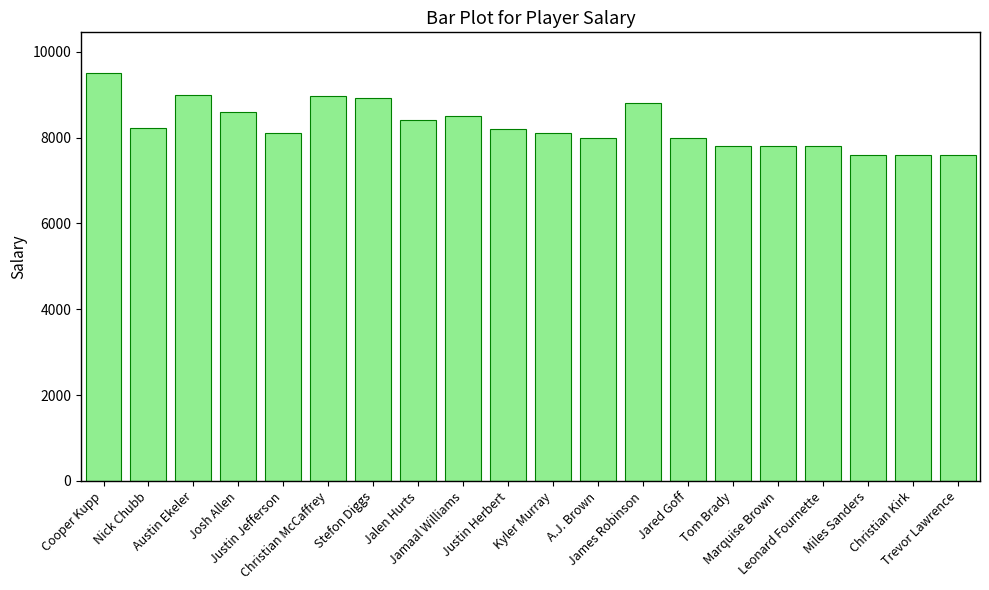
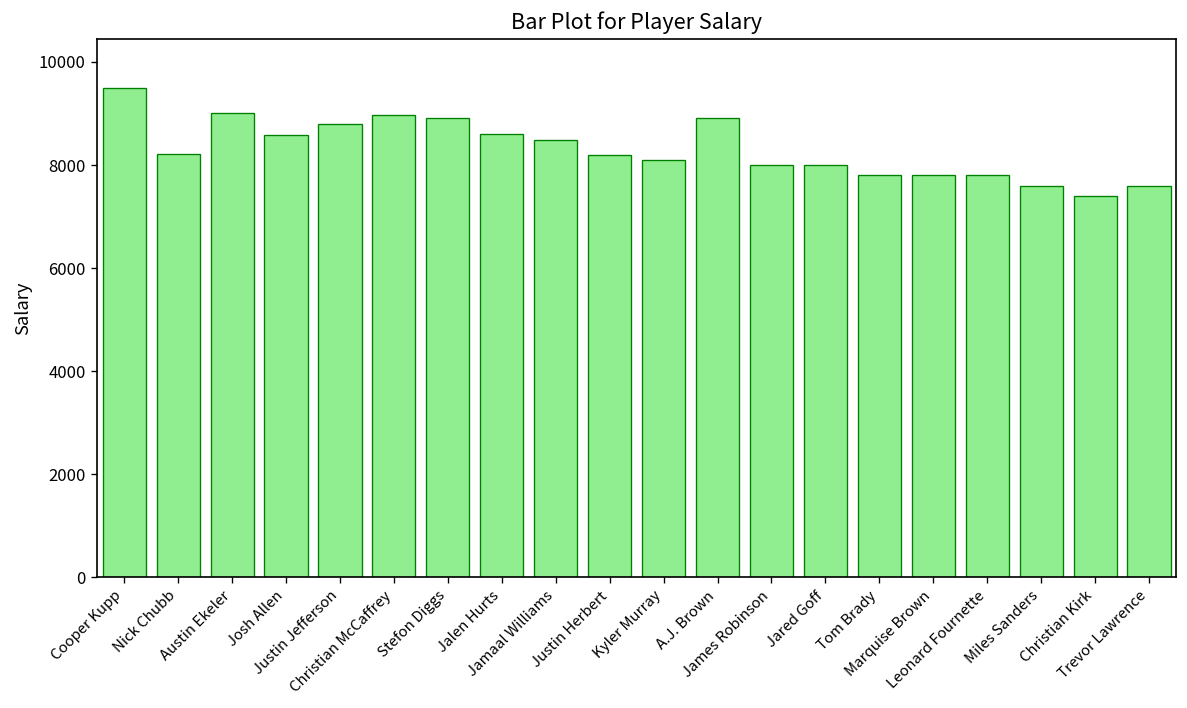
Justin Jefferson: 8100 -> 8800
Jalen Hurts: 8400 -> 8600
A.J. Brown: 8000 -> 8900
James Robinson: 8800 -> 8000
Christian Kirk: 7600 -> 7400
